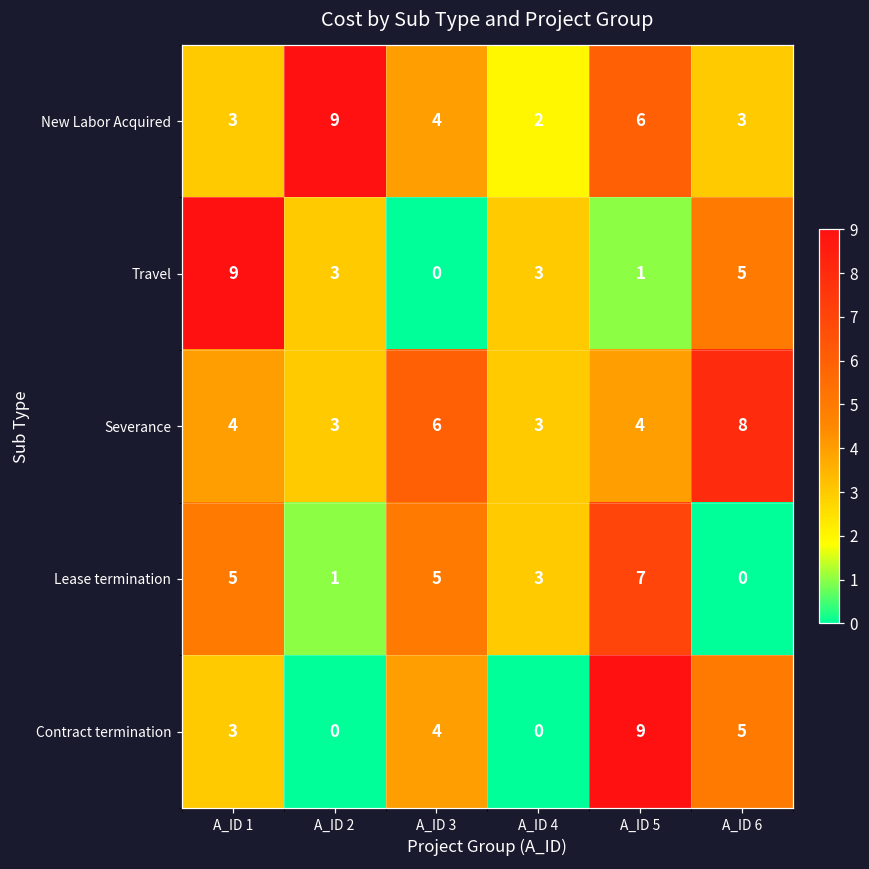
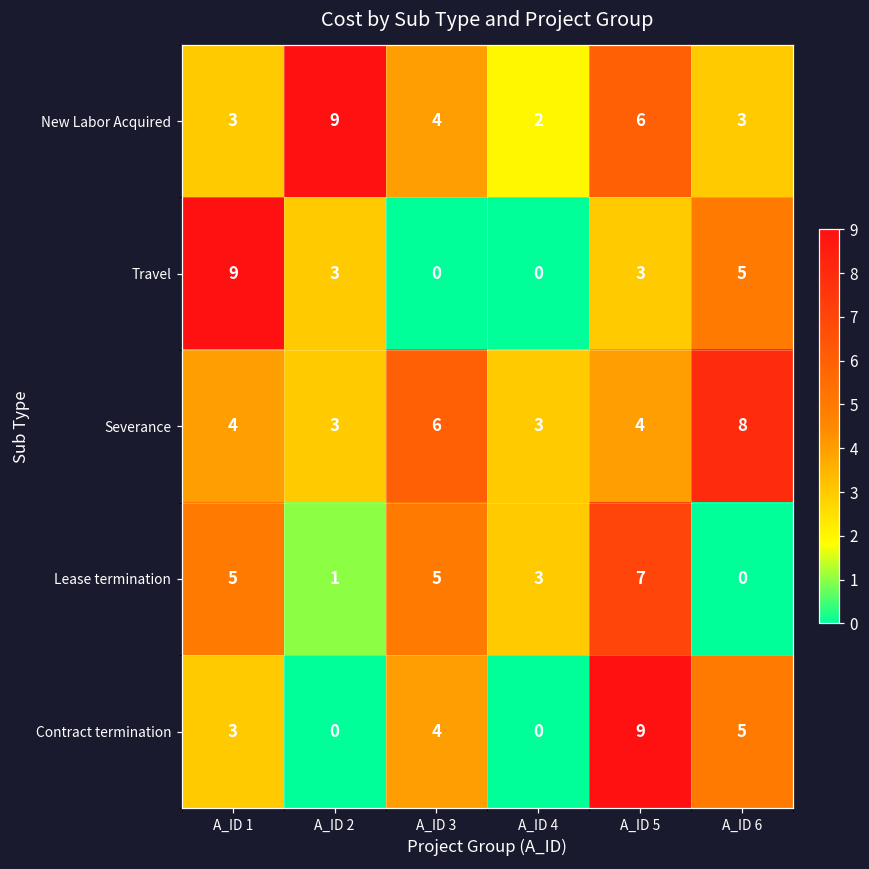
Travel, A_ID 4: 3 -> 0
Travel, A_ID 5: 1 -> 3
